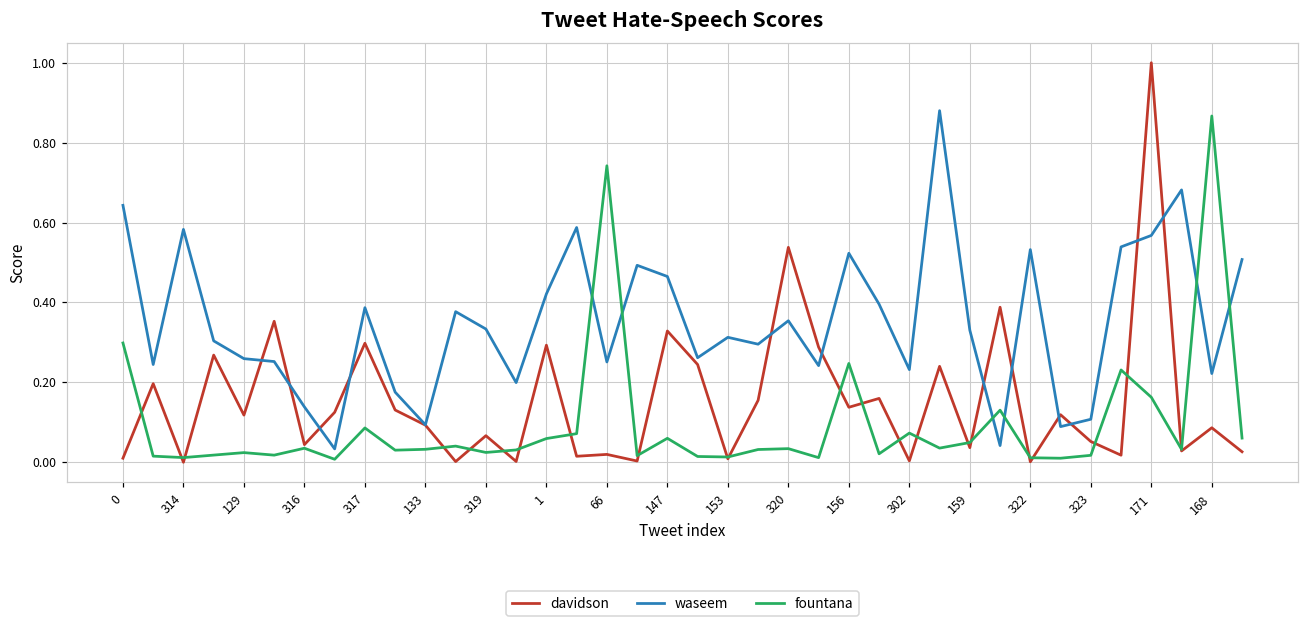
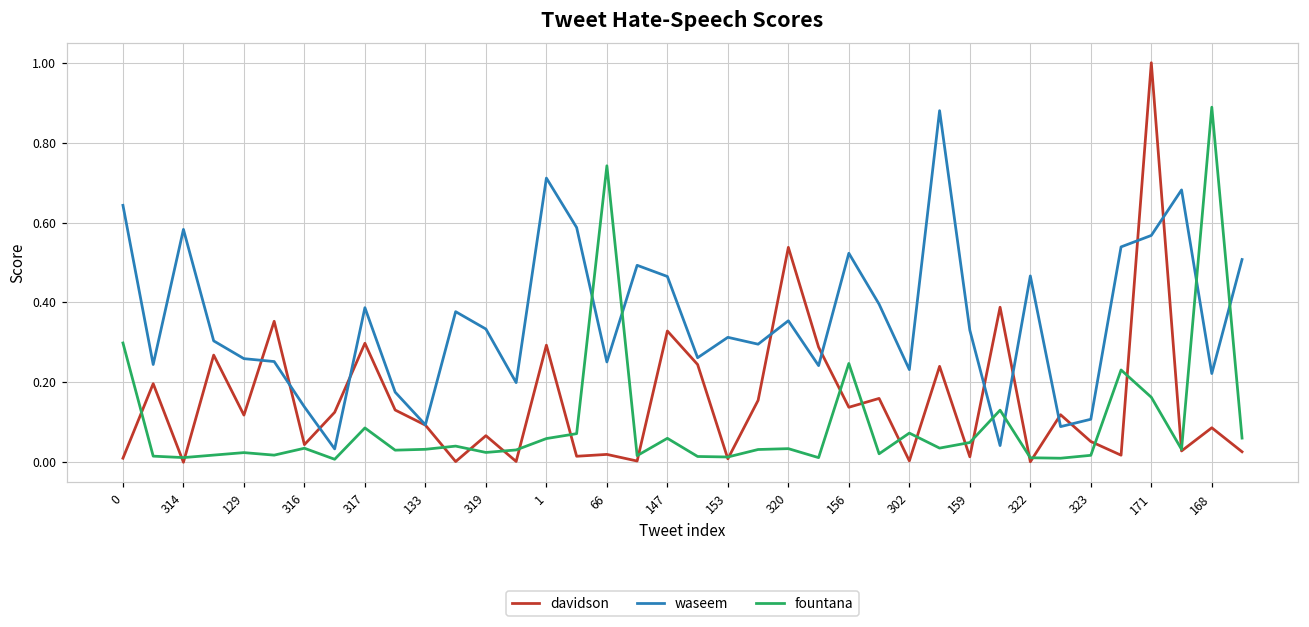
waseem, 1: 0.42 -> 0.71
davidson, 159: 0.04 -> 0.01
waseem, 322: 0.53 -> 0.47
fountana, 168: 0.87 -> 0.89
